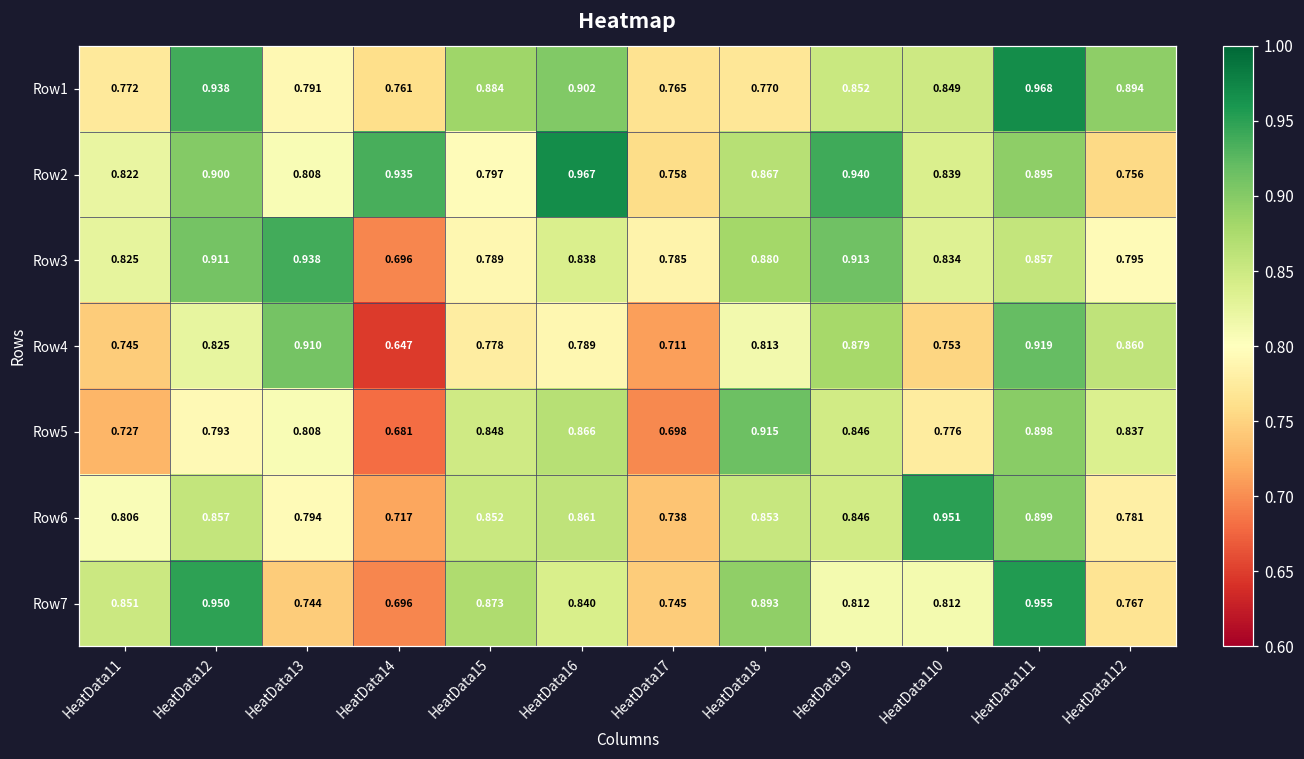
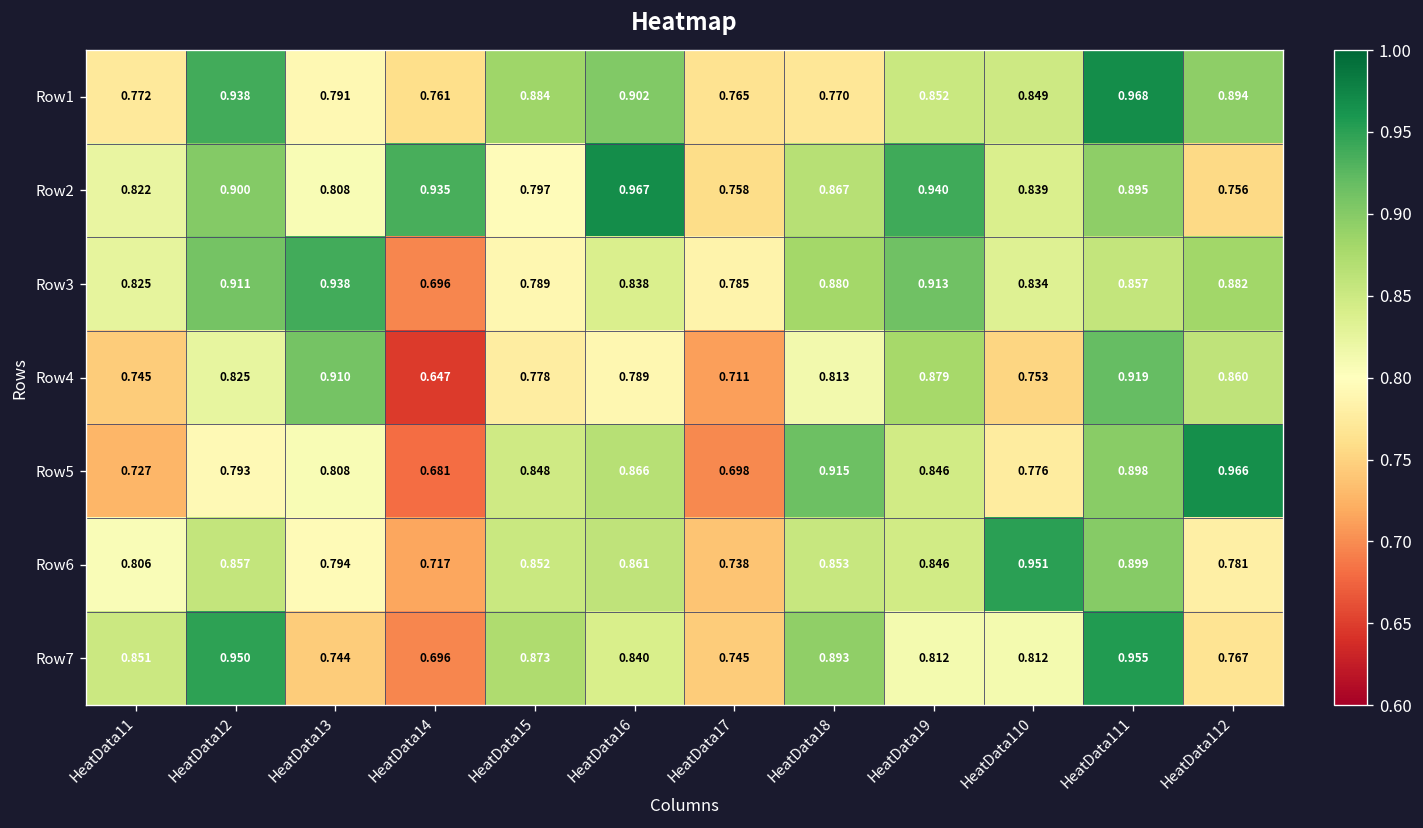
Row3, HeatData112: 0.795 -> 0.882
Row5, HeatData112: 0.837 -> 0.966
